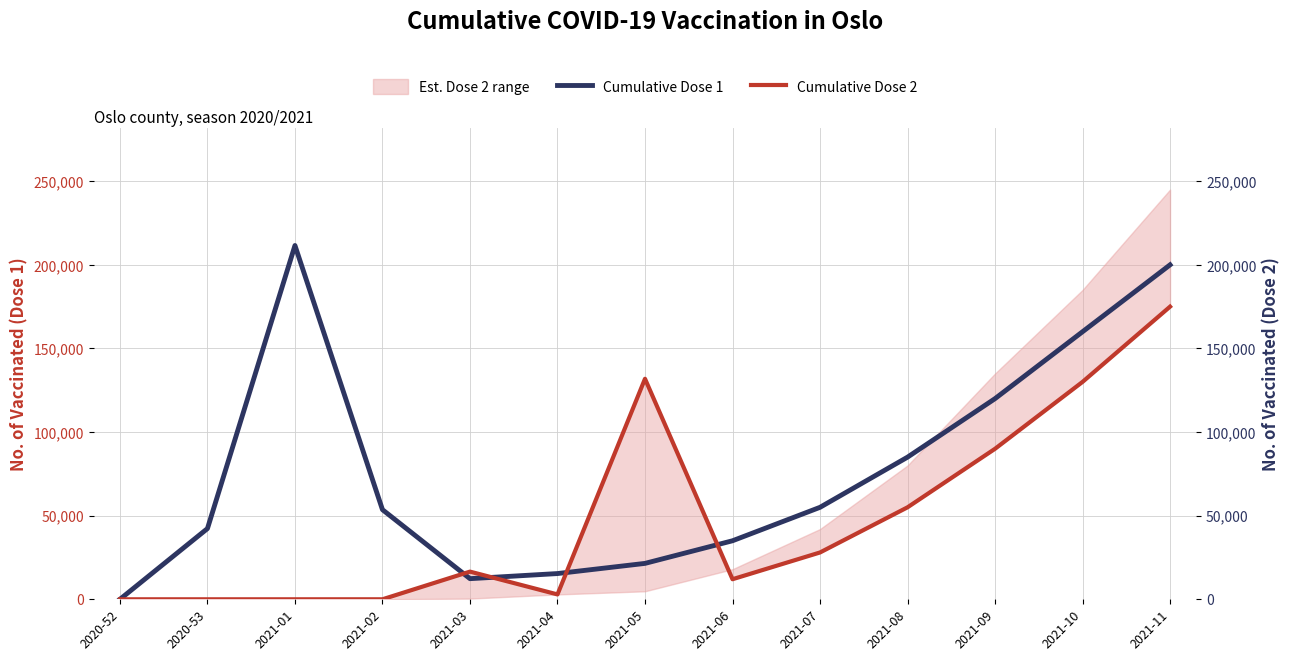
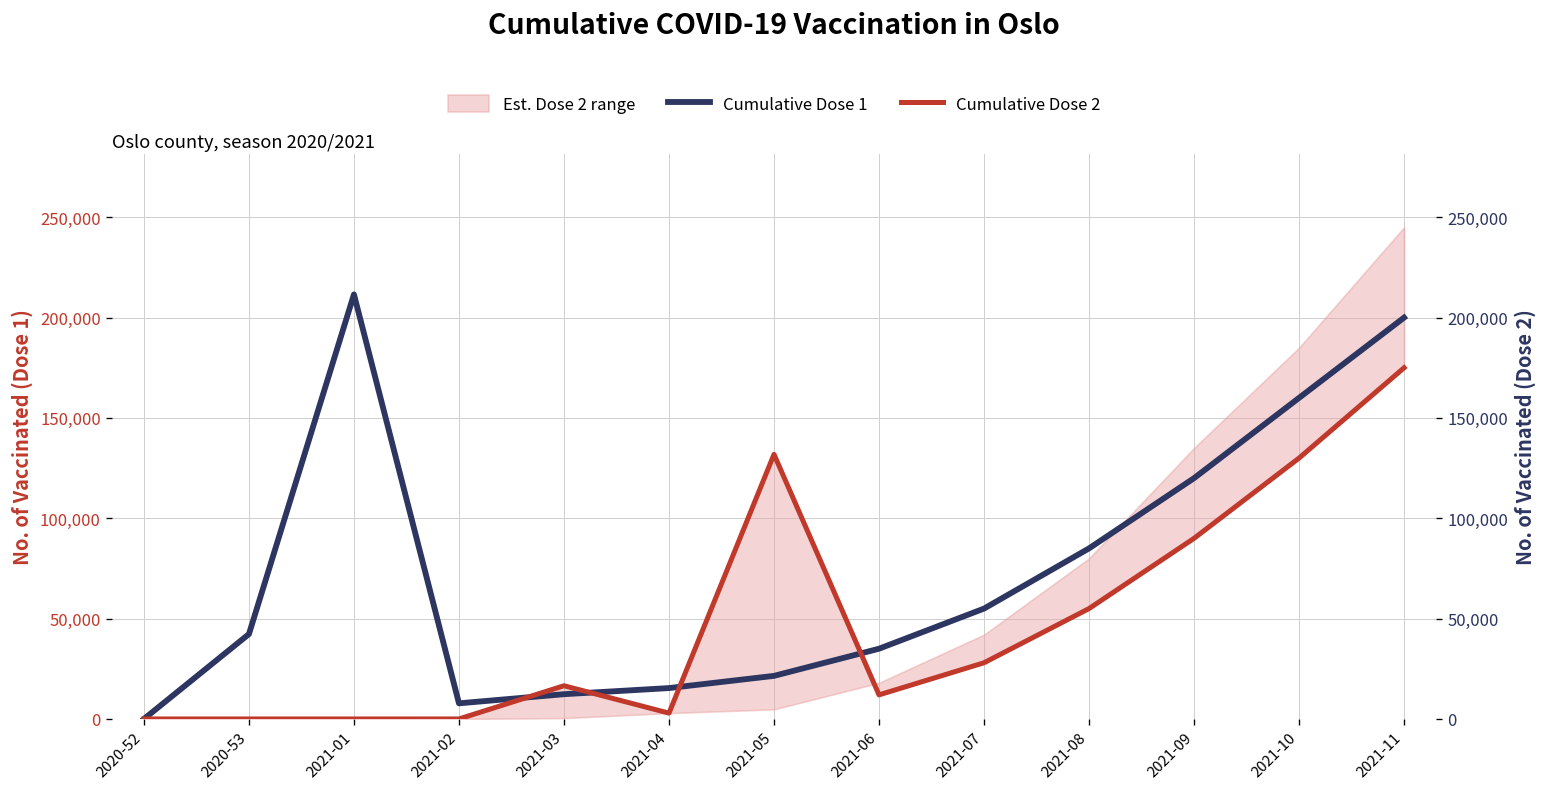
Cumulative Dose 1, 2021-02: 54,000 -> 8,000
